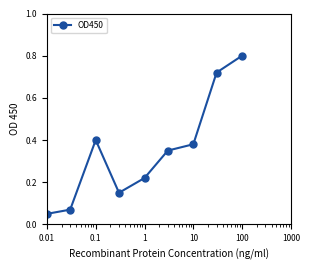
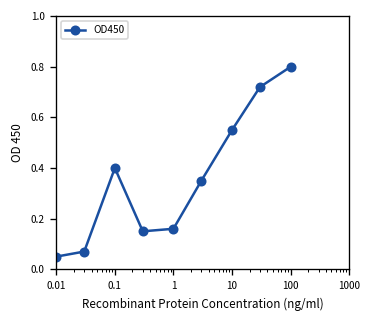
1: 0.22 -> 0.16
10: 0.38 -> 0.55
